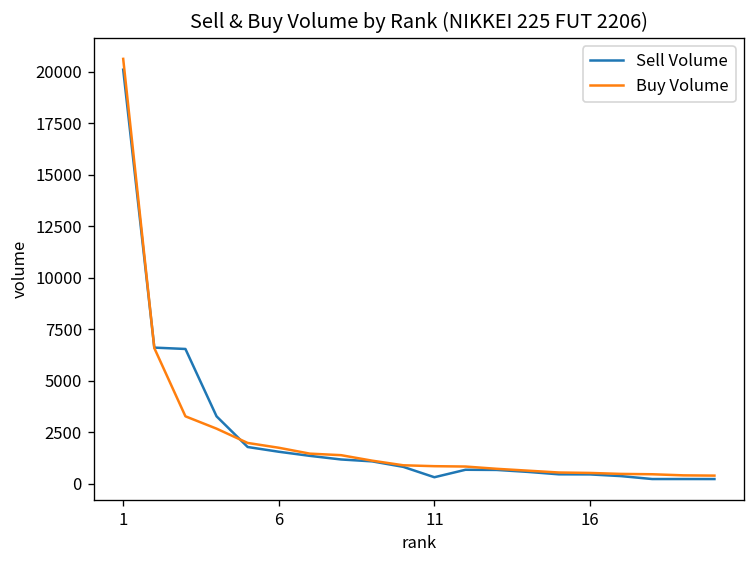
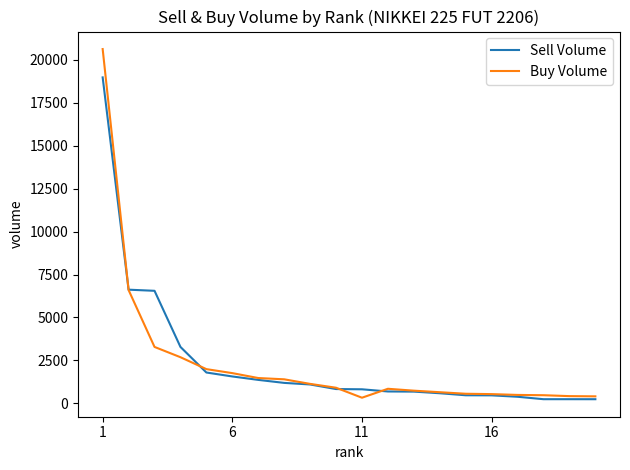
Sell Volume, 1: 20100 -> 19000
Sell Volume, 11: 300 -> 800
Buy Volume, 11: 900 -> 300
